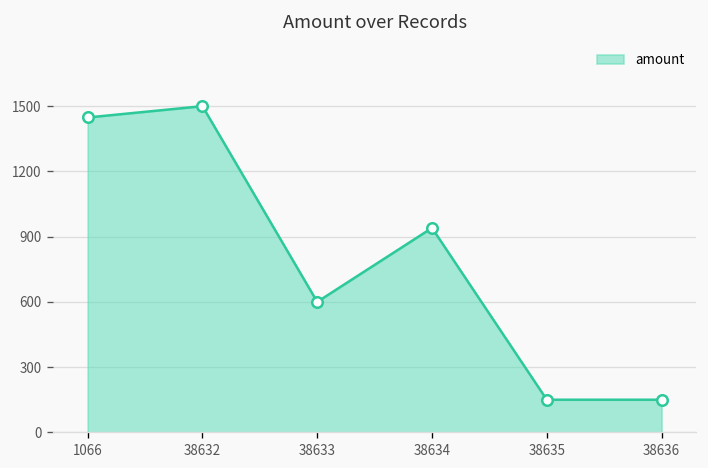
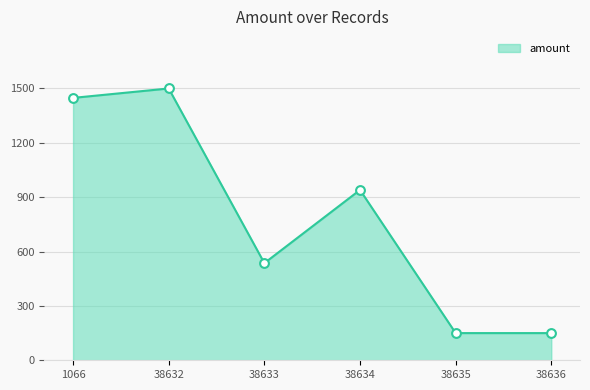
38633: 600 -> 540
